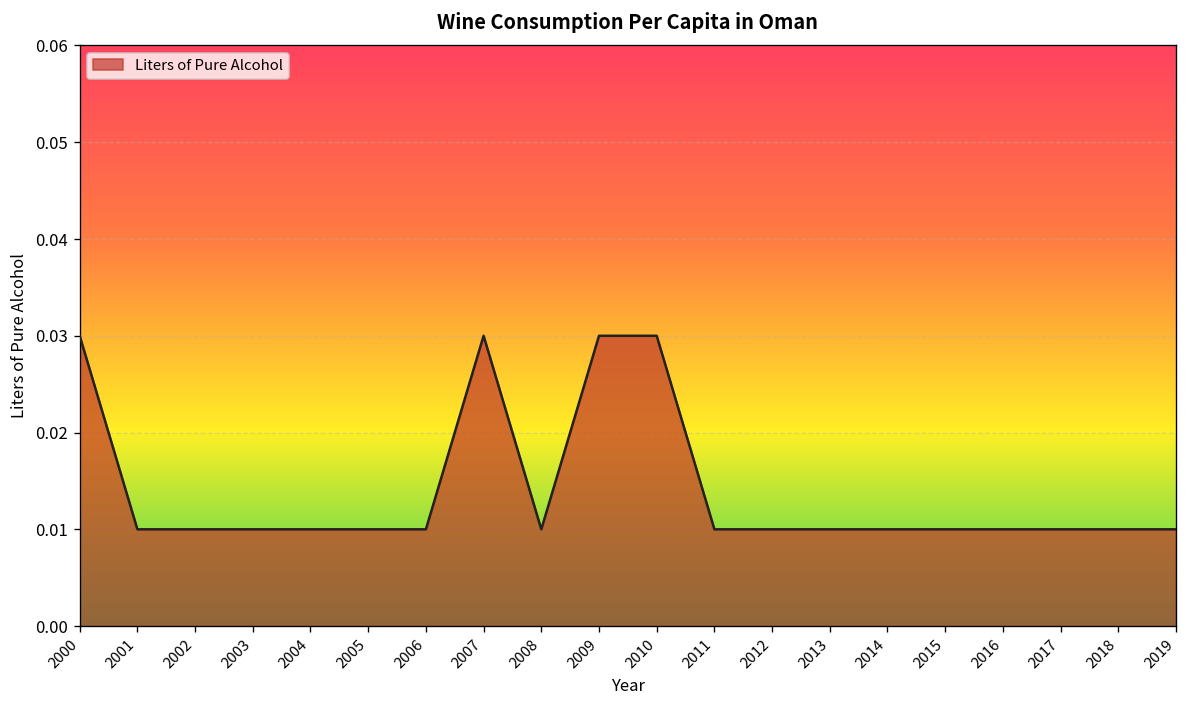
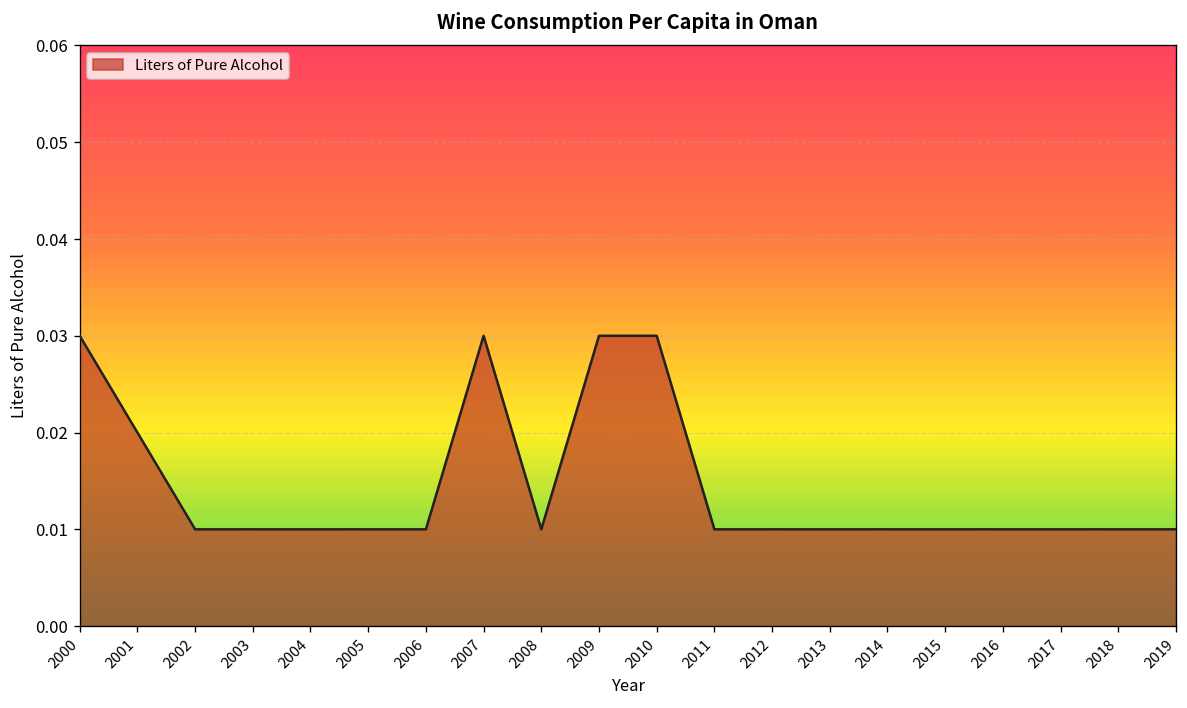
2001: 0.01 -> 0.02
